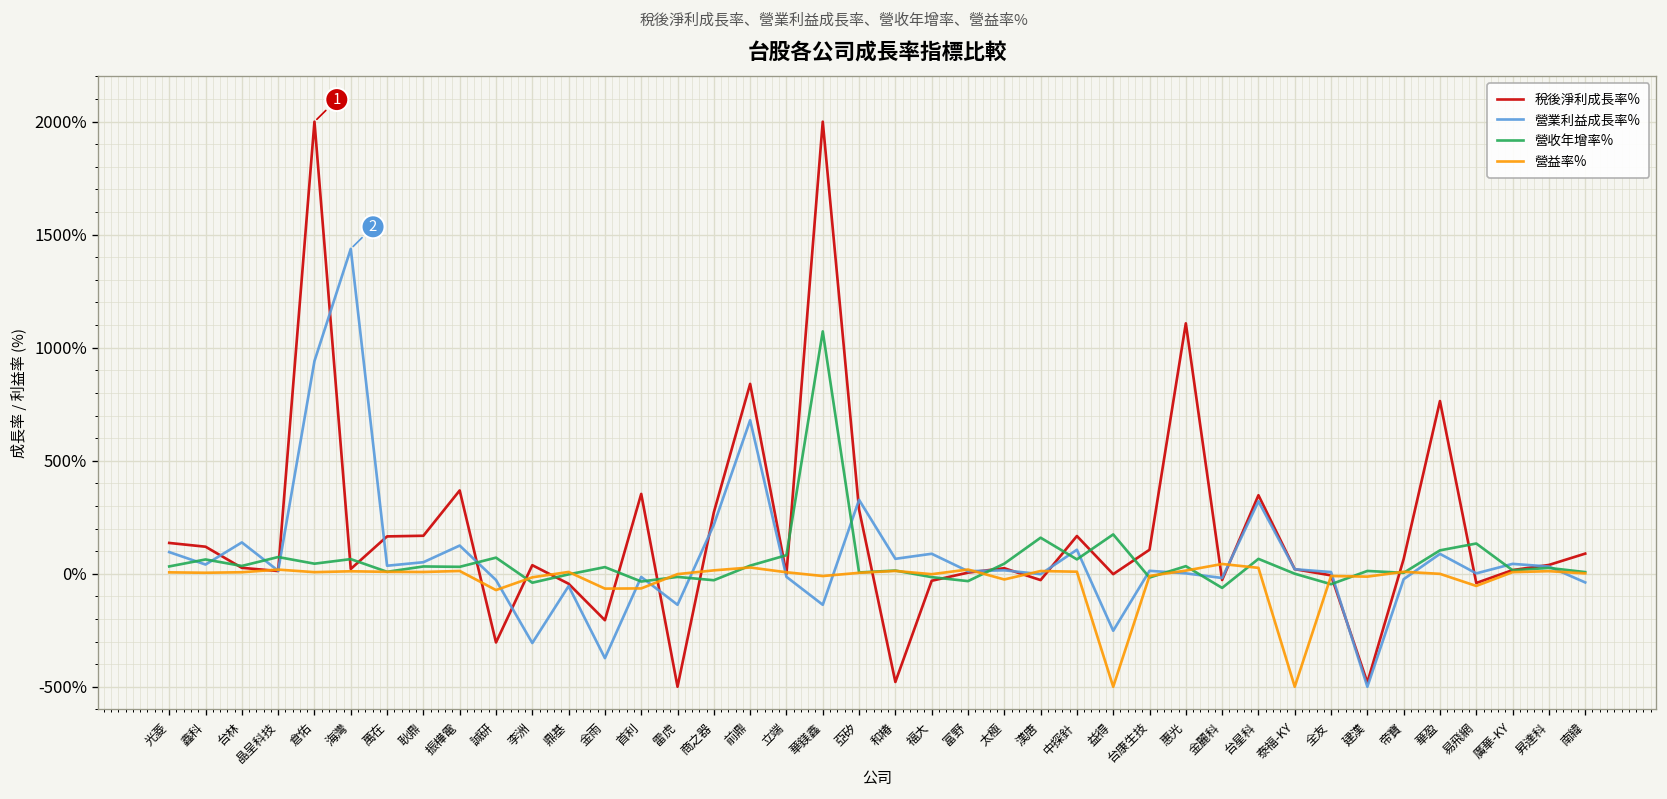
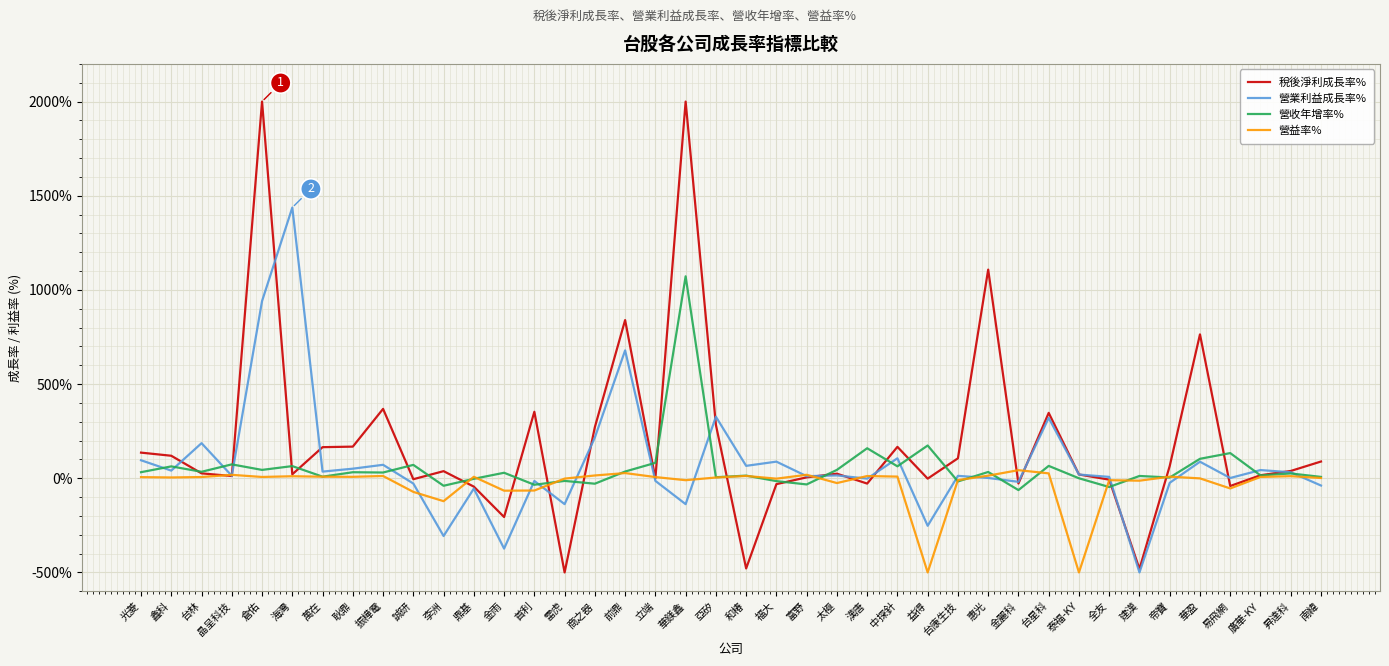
營業利益成長率%, 台林: 140% -> 190%
營業利益成長率%, 振樺電: 120% -> 70%
稅後淨利成長率%, 誠研: -300% -> 0%
營益率%, 李洲: -20% -> -120%
